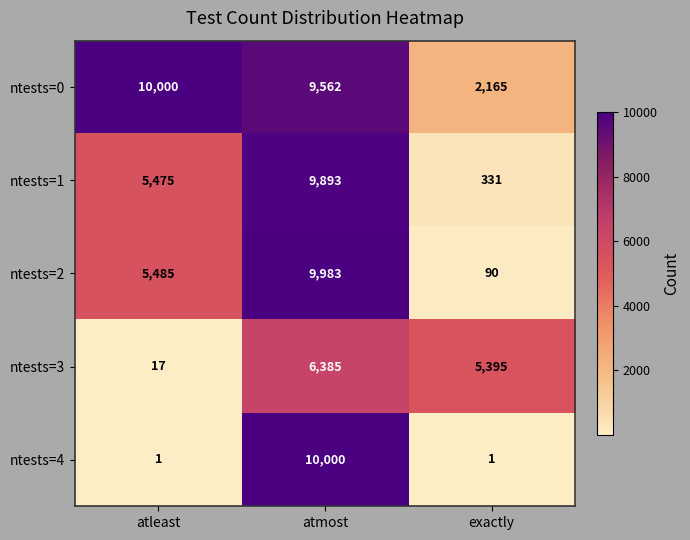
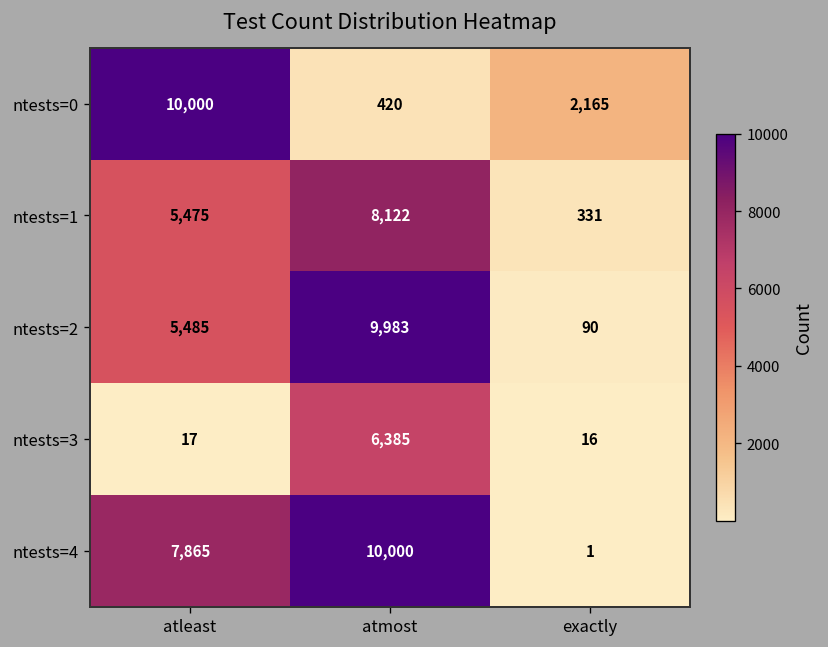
ntests=0, atmost: 9,562 -> 420
ntests=1, atmost: 9,893 -> 8,122
ntests=3, exactly: 5,395 -> 16
ntests=4, atleast: 1 -> 7,865
